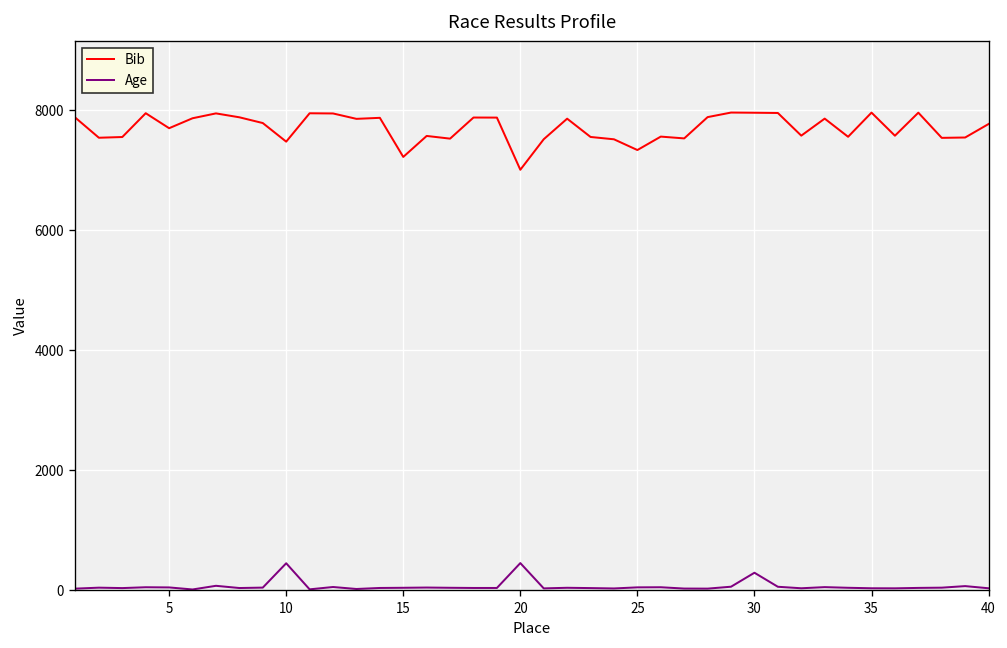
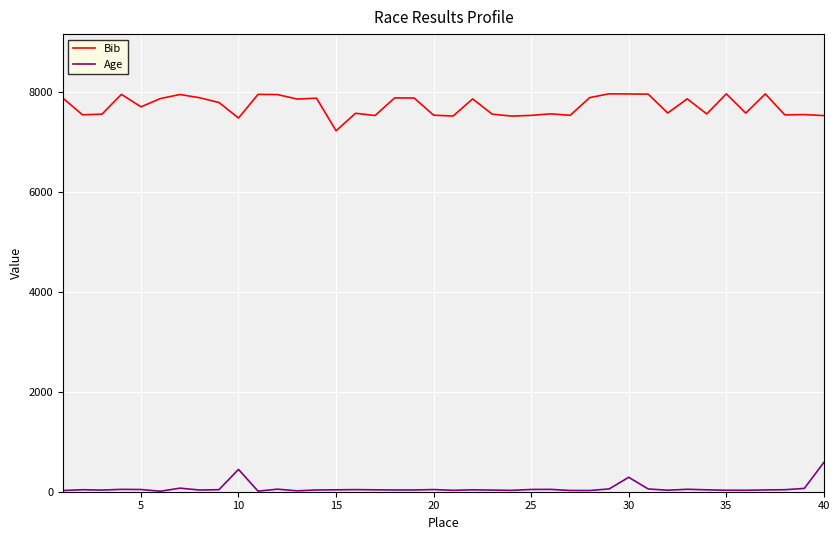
Bib, 20: 7000 -> 7500
Age, 20: 500 -> 0
Bib, 25: 7300 -> 7500
Bib, 40: 7800 -> 7500
Age, 40: 0 -> 600
